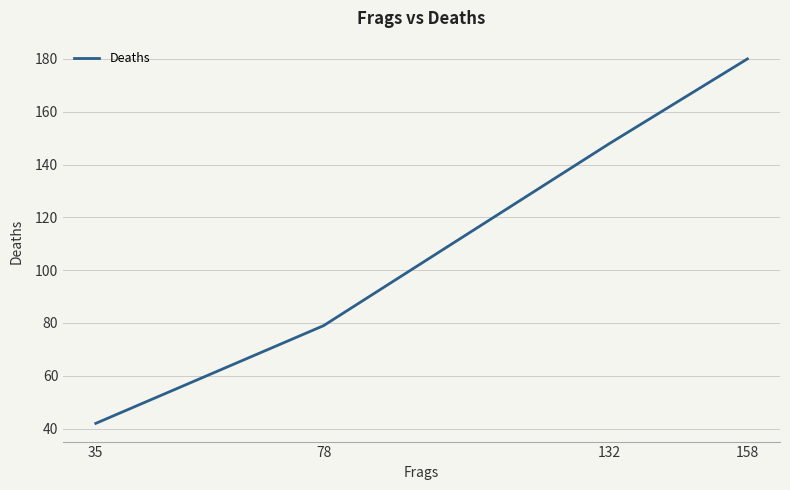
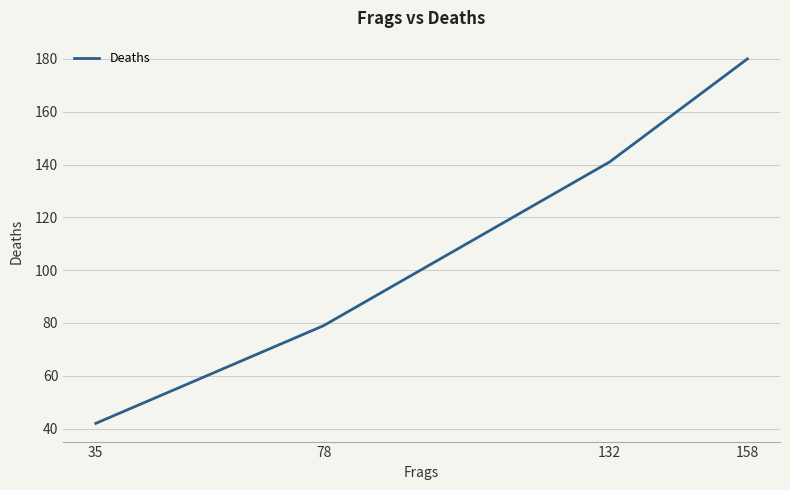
132: 148 -> 141
